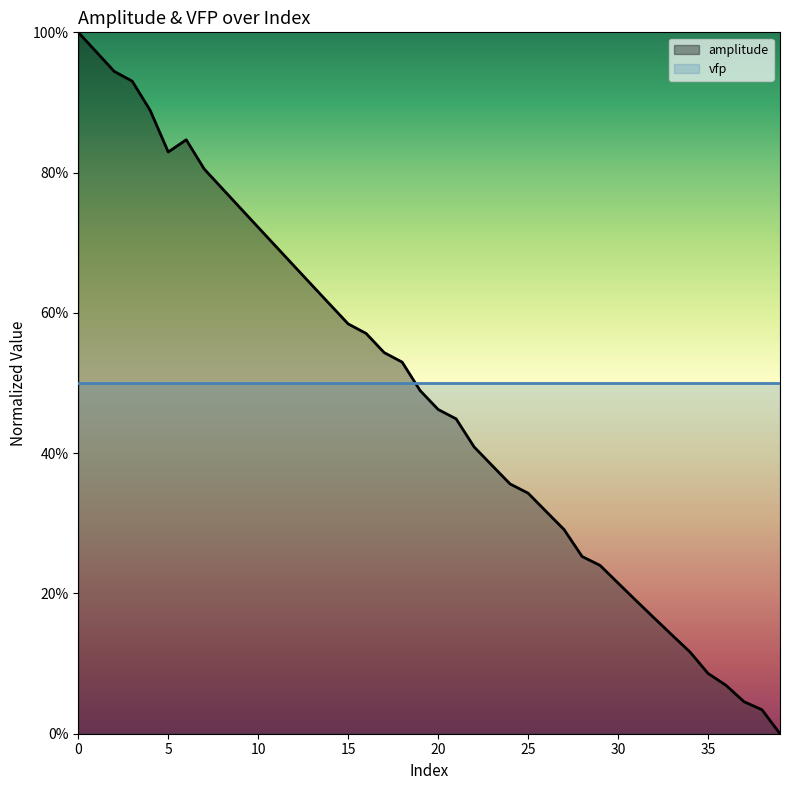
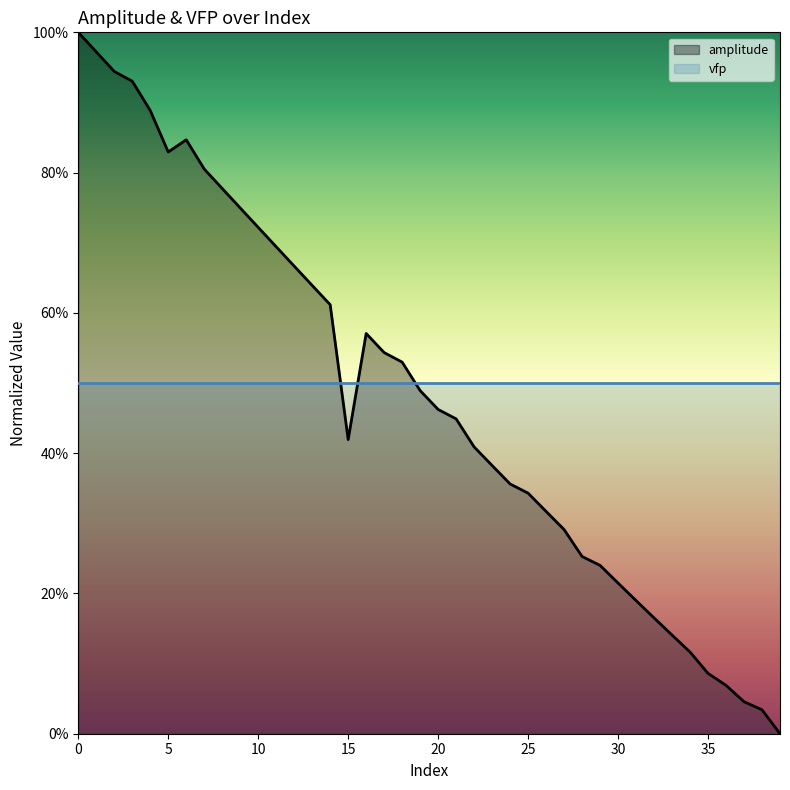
amplitude, 15: 58% -> 42%
